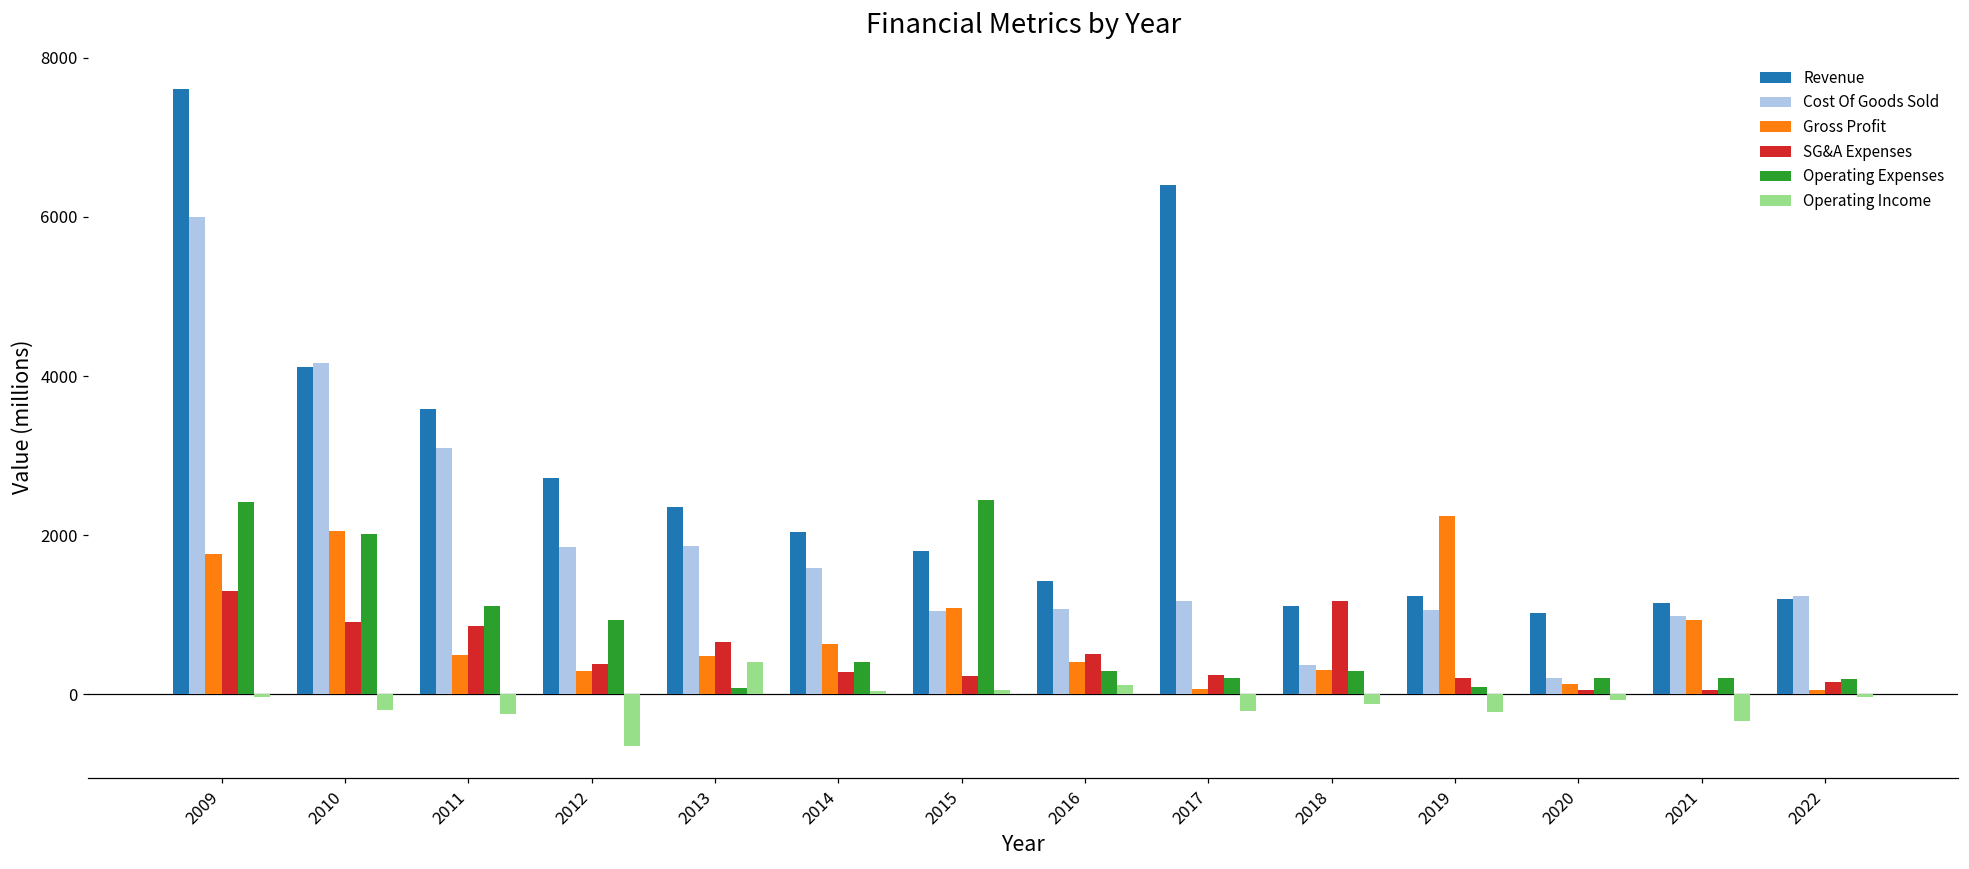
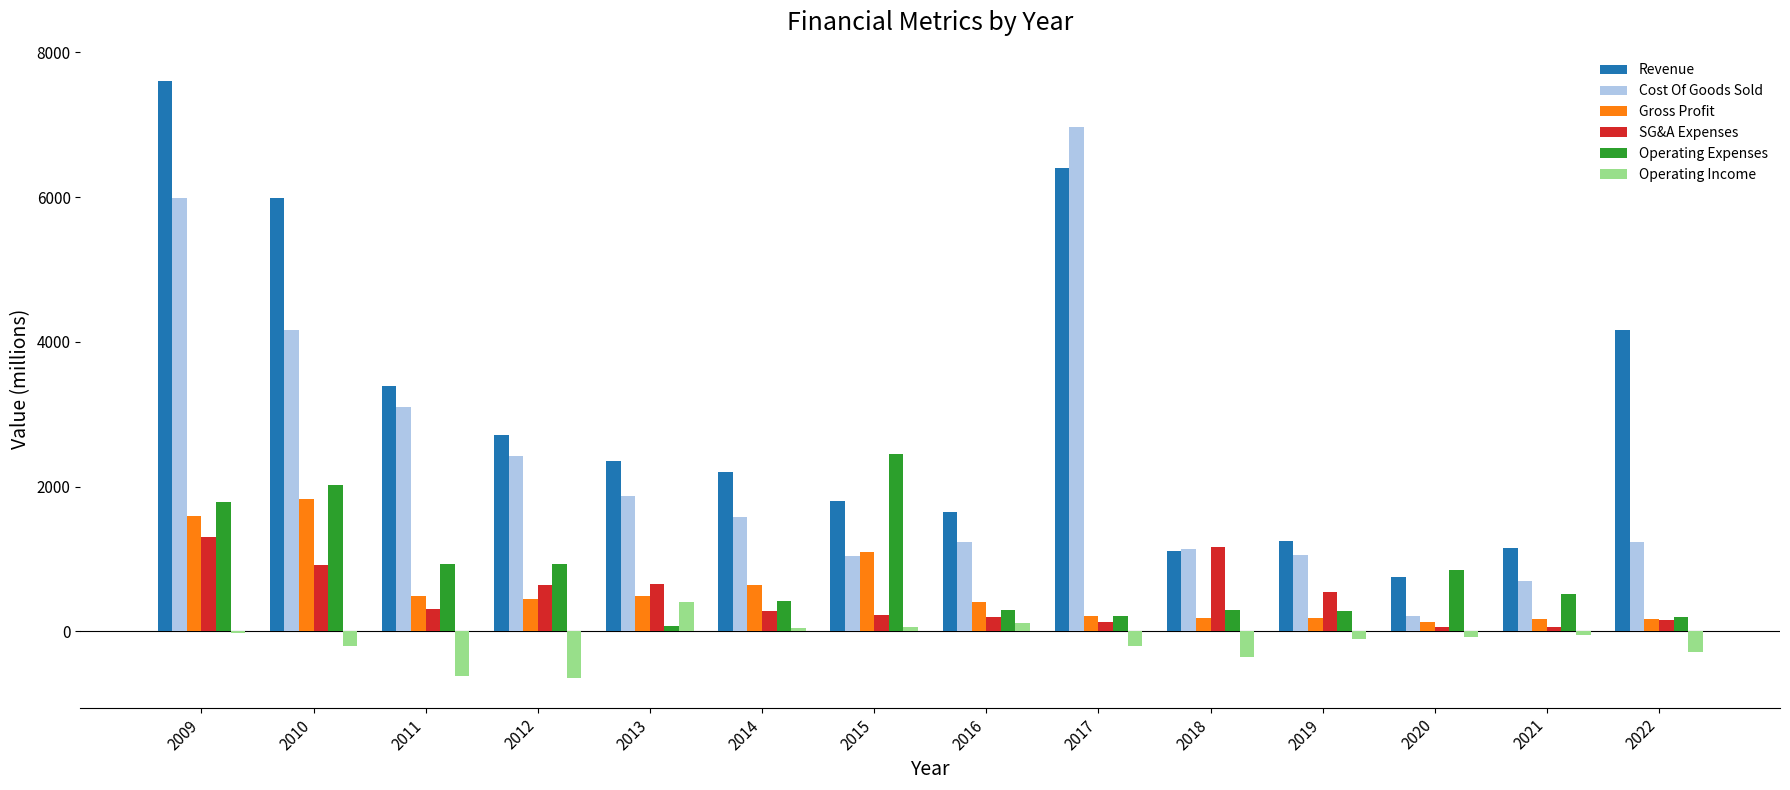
Gross Profit, 2009: 1800 -> 1600
Operating Expenses, 2009: 2400 -> 1800
Revenue, 2010: 4100 -> 6000
Gross Profit, 2010: 2100 -> 1800
Revenue, 2011: 3600 -> 3400
SG&A Expenses, 2011: 900 -> 300
Operating Expenses, 2011: 1100 -> 900
Operating Income, 2011: -200 -> -600
Cost Of Goods Sold, 2012: 1900 -> 2400
Gross Profit, 2012: 300 -> 400
SG&A Expenses, 2012: 400 -> 600
Revenue, 2014: 2000 -> 2200
Revenue, 2016: 1400 -> 1600
Cost Of Goods Sold, 2016: 1100 -> 1200
SG&A Expenses, 2016: 500 -> 200
Cost Of Goods Sold, 2017: 1200 -> 7000
Gross Profit, 2017: 100 -> 200
SG&A Expenses, 2017: 200 -> 100
Cost Of Goods Sold, 2018: 400 -> 1100
Gross Profit, 2018: 300 -> 200
Operating Income, 2018: -100 -> -300
Gross Profit, 2019: 2200 -> 200
SG&A Expenses, 2019: 200 -> 500
Operating Expenses, 2019: 100 -> 300
Operating Income, 2019: -200 -> -100
Revenue, 2020: 1000 -> 800
Operating Expenses, 2020: 200 -> 800
Cost Of Goods Sold, 2021: 1000 -> 700
Gross Profit, 2021: 900 -> 200
Operating Expenses, 2021: 200 -> 500
Operating Income, 2021: -300 -> 0
Revenue, 2022: 1200 -> 4200
Gross Profit, 2022: 100 -> 200
Operating Income, 2022: 0 -> -300
